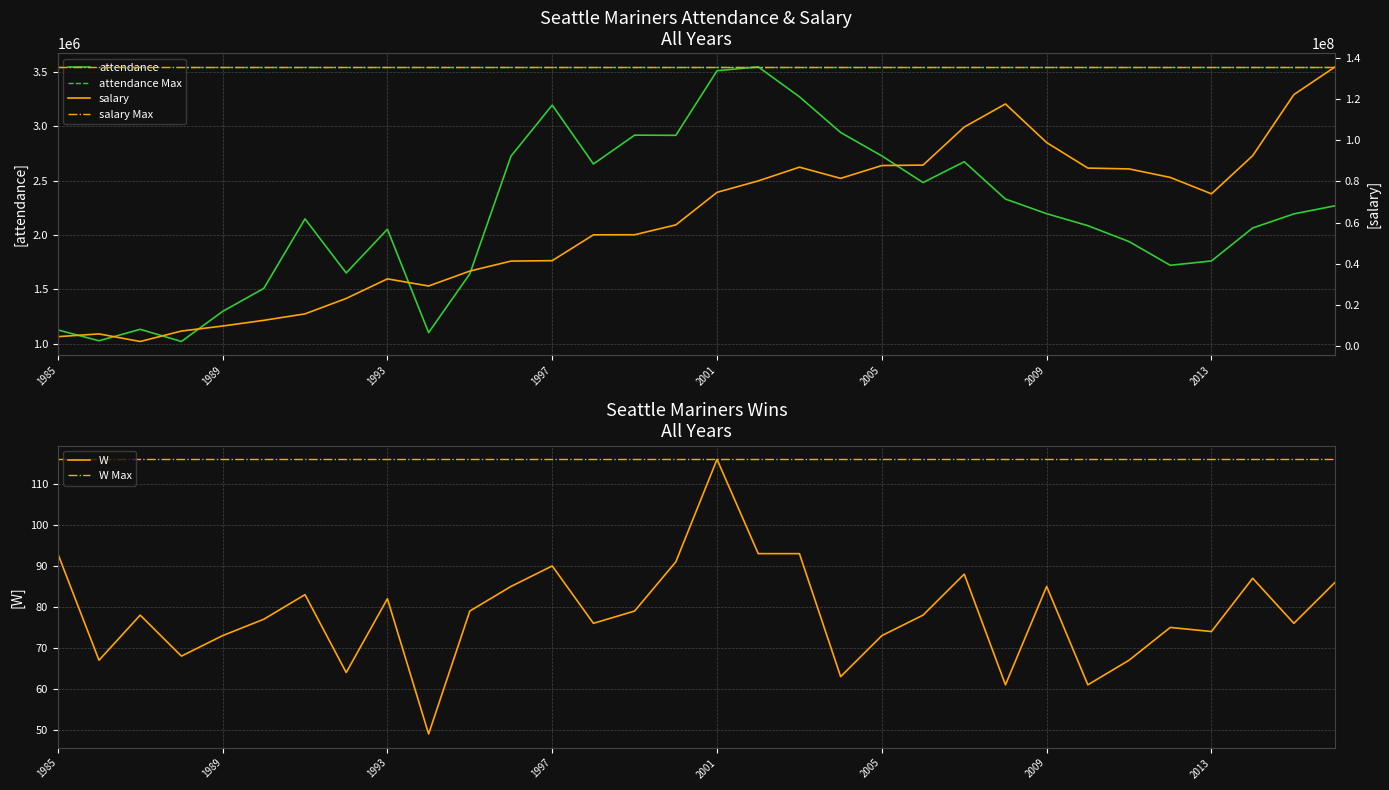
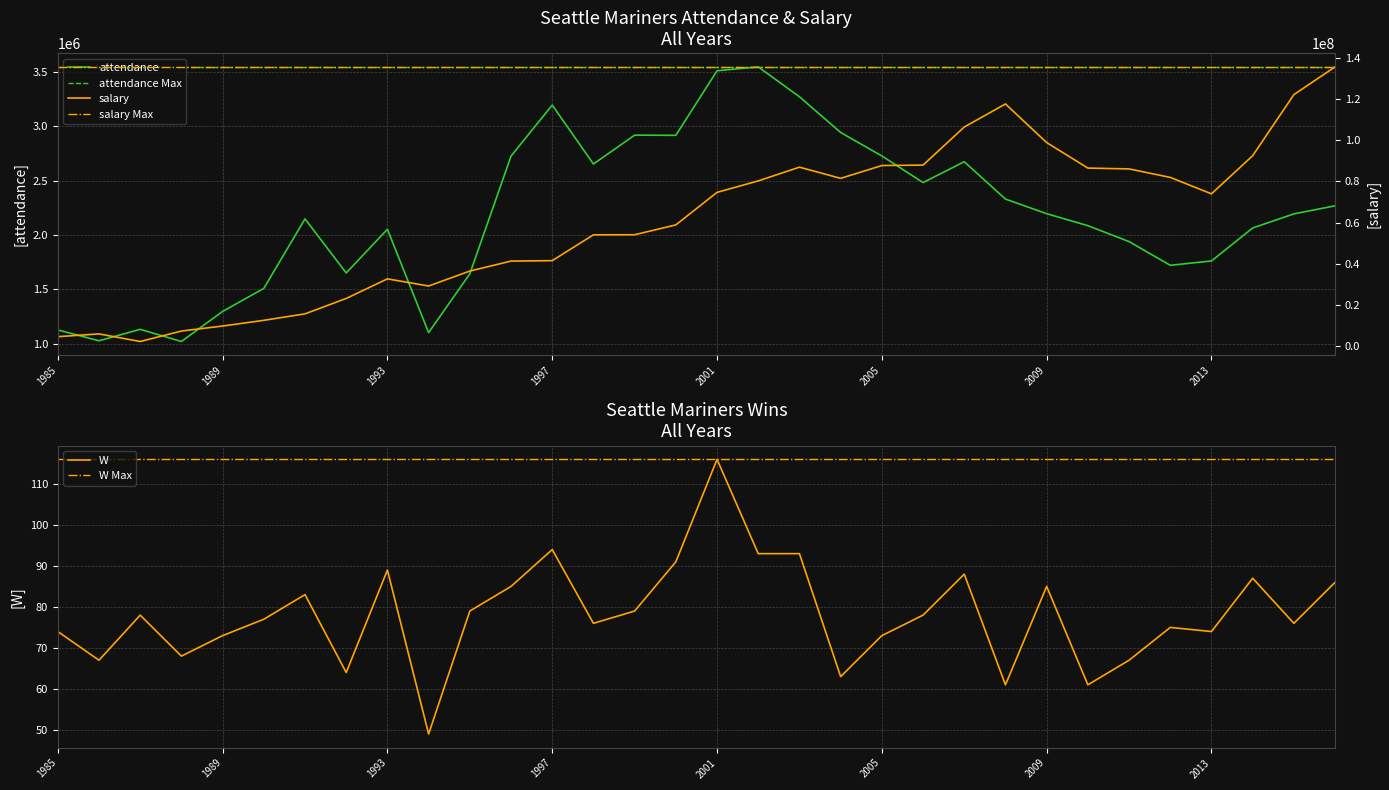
Seattle Mariners Wins All Years, 1985: 93 -> 74
Seattle Mariners Wins All Years, 1993: 82 -> 89
Seattle Mariners Wins All Years, 1997: 90 -> 94
